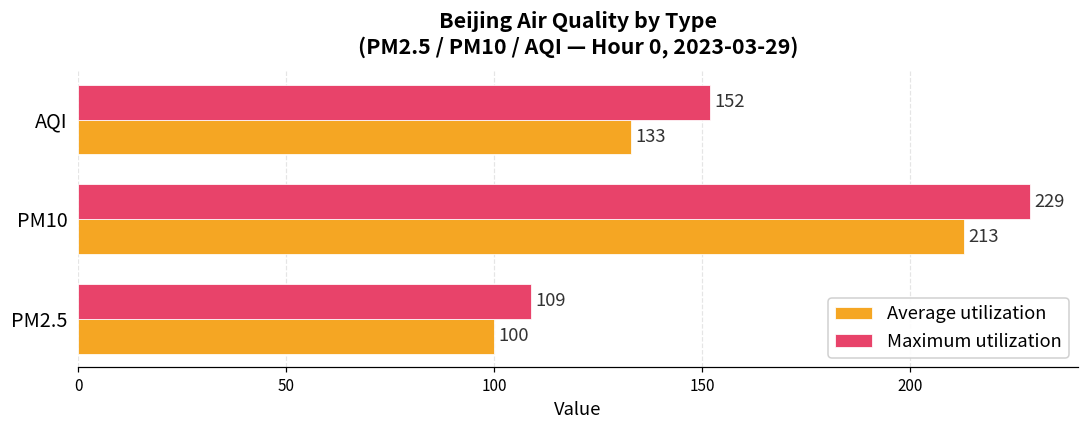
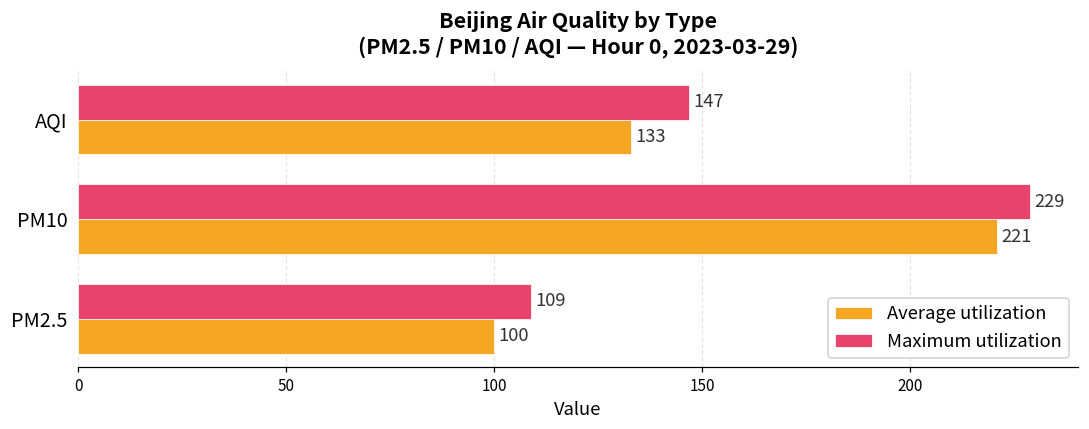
Maximum utilization, AQI: 152 -> 147
Average utilization, PM10: 213 -> 221
